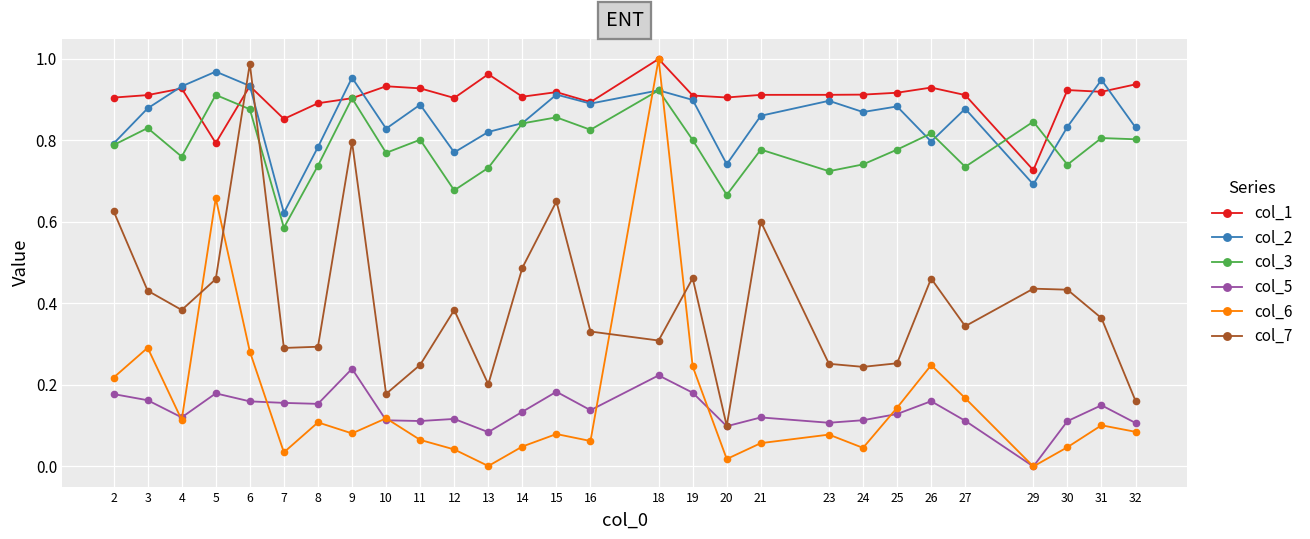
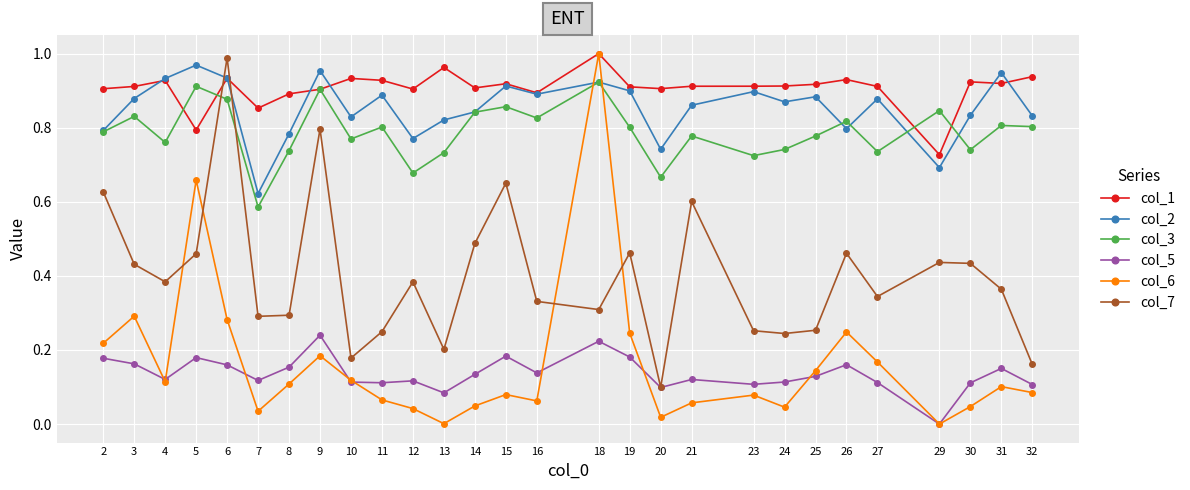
col_5, 7: 0.16 -> 0.12
col_6, 9: 0.08 -> 0.18
